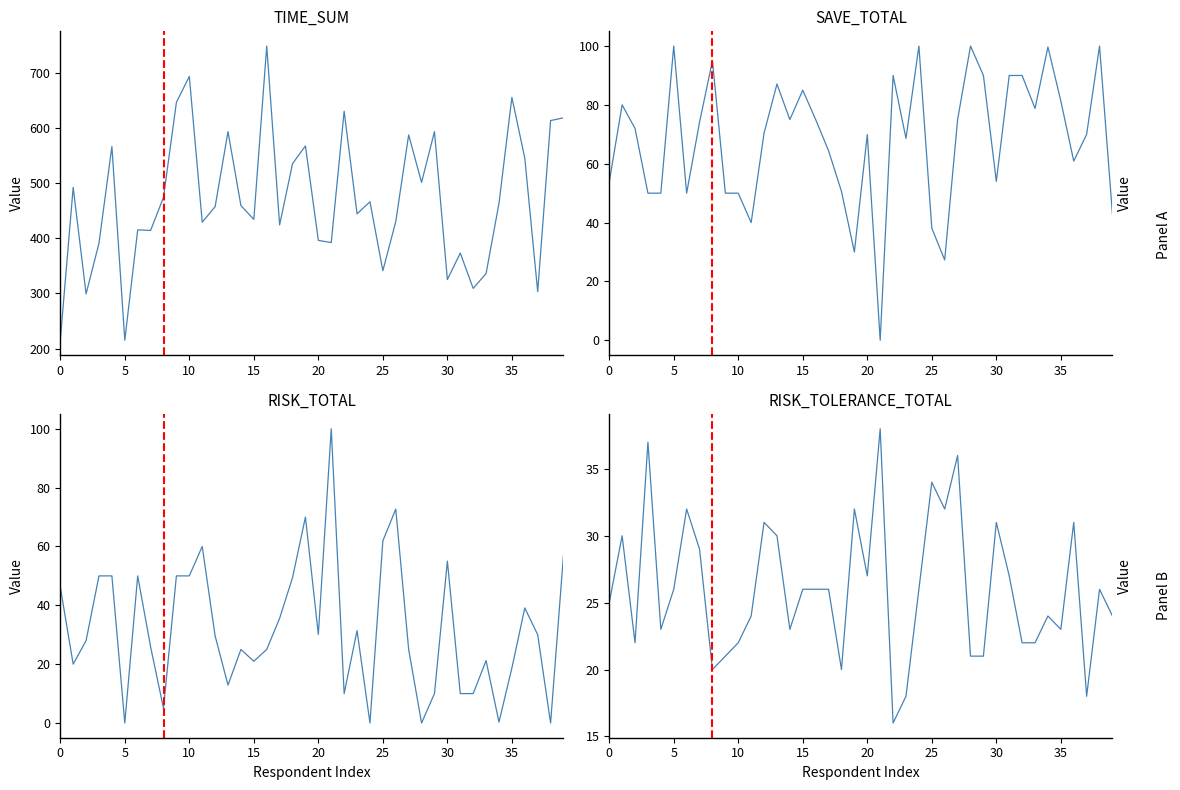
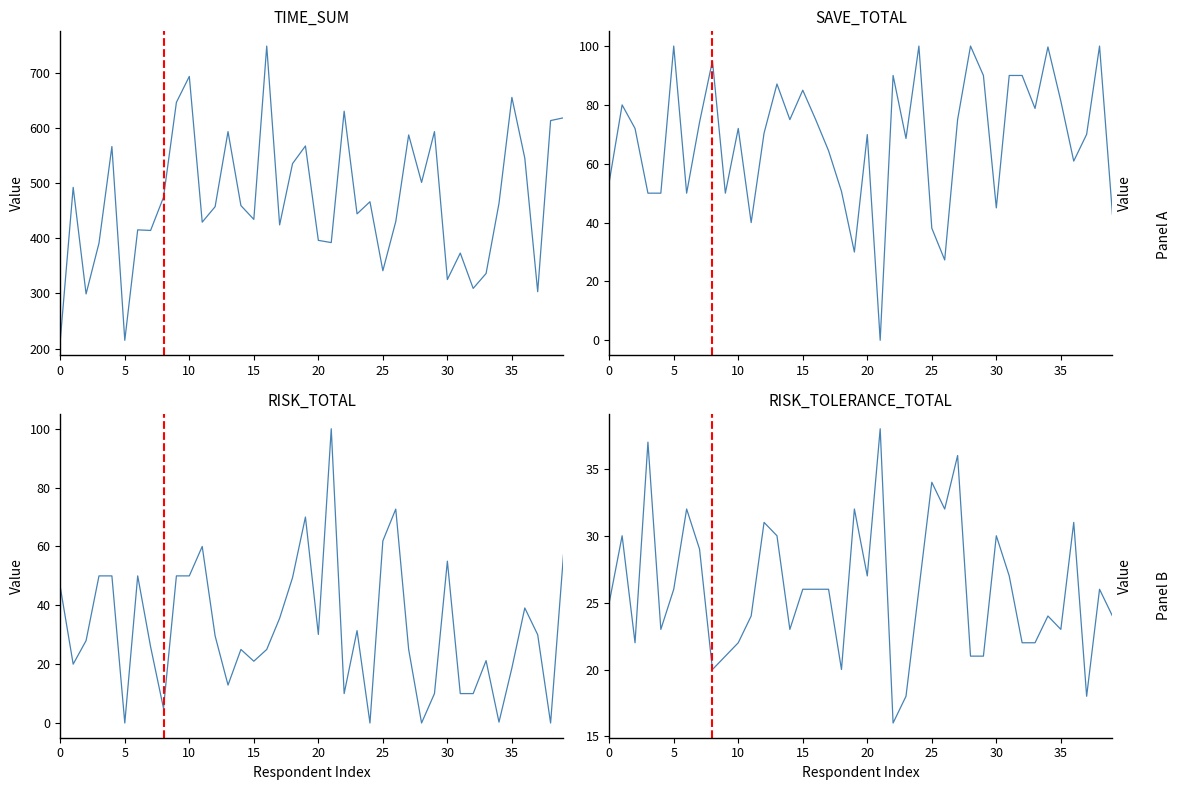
SAVE_TOTAL, 10: 50 -> 72
SAVE_TOTAL, 30: 54 -> 45
RISK_TOLERANCE_TOTAL, 30: 31 -> 30
